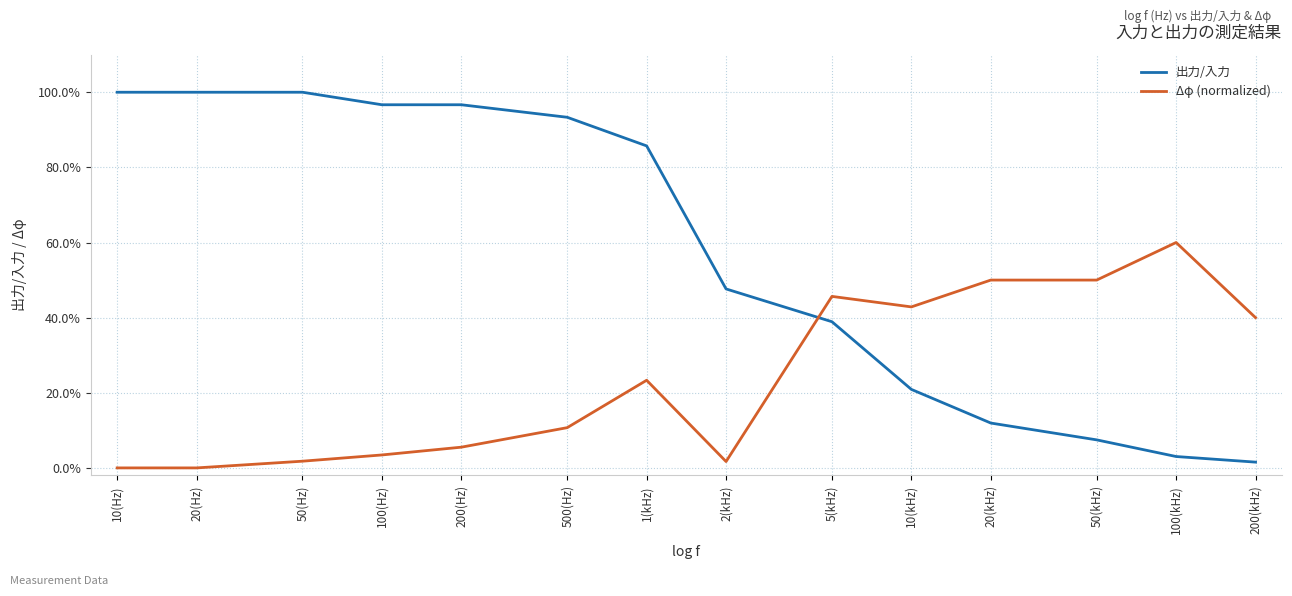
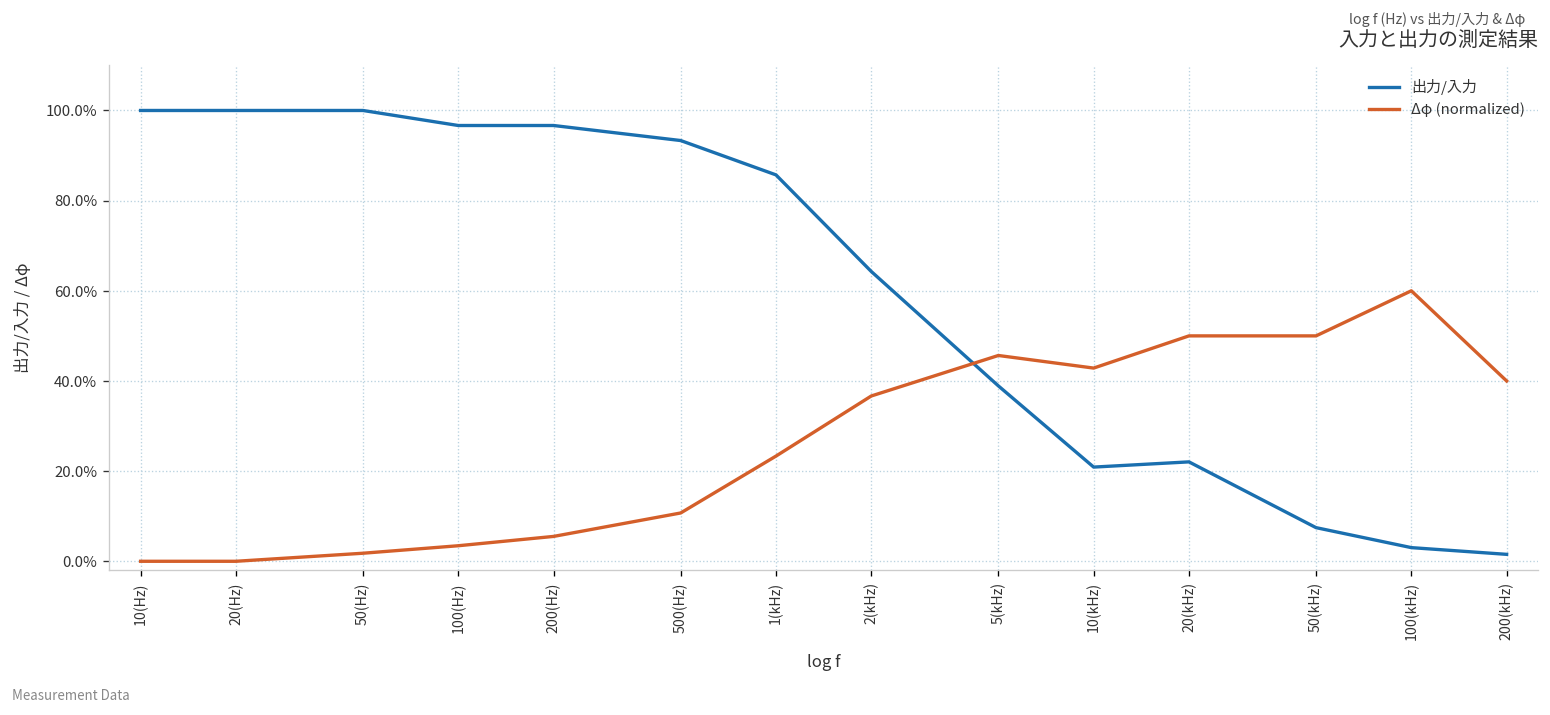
出力/入力, 2(kHz): 48% -> 64%
Δφ (normalized), 2(kHz): 2% -> 37%
出力/入力, 20(kHz): 12% -> 22%
